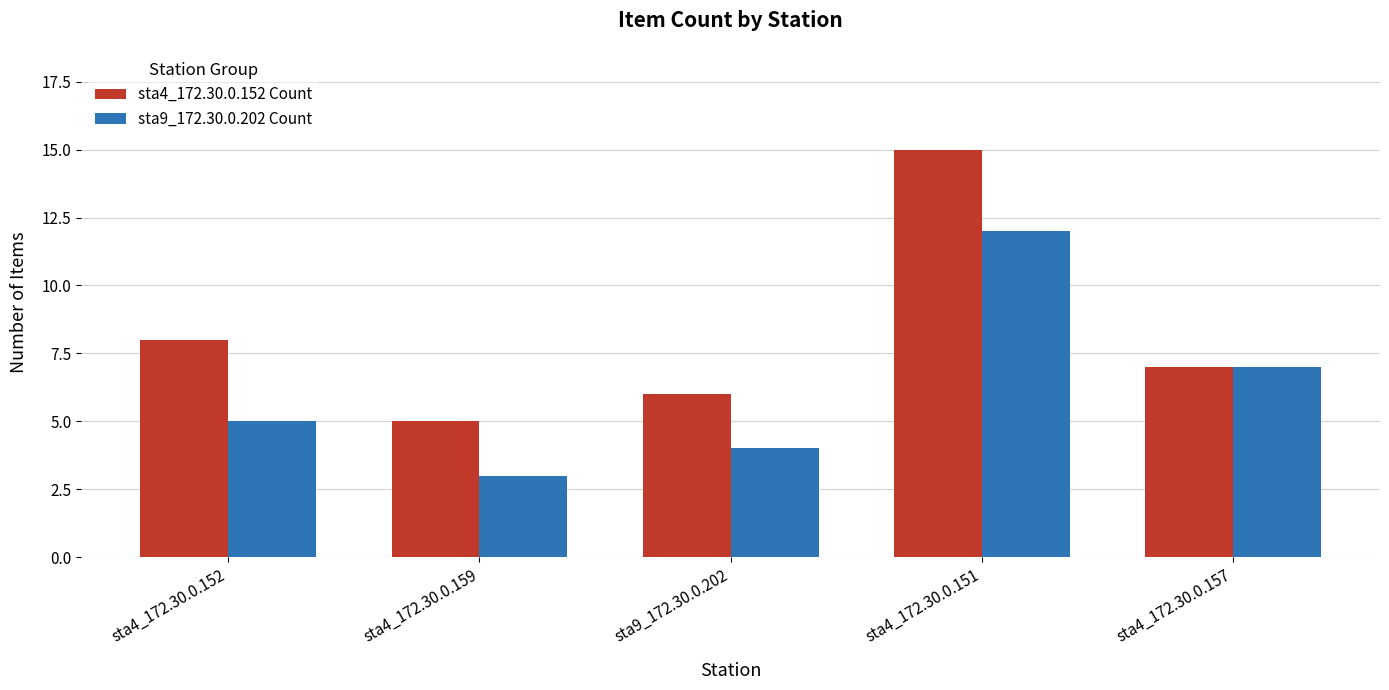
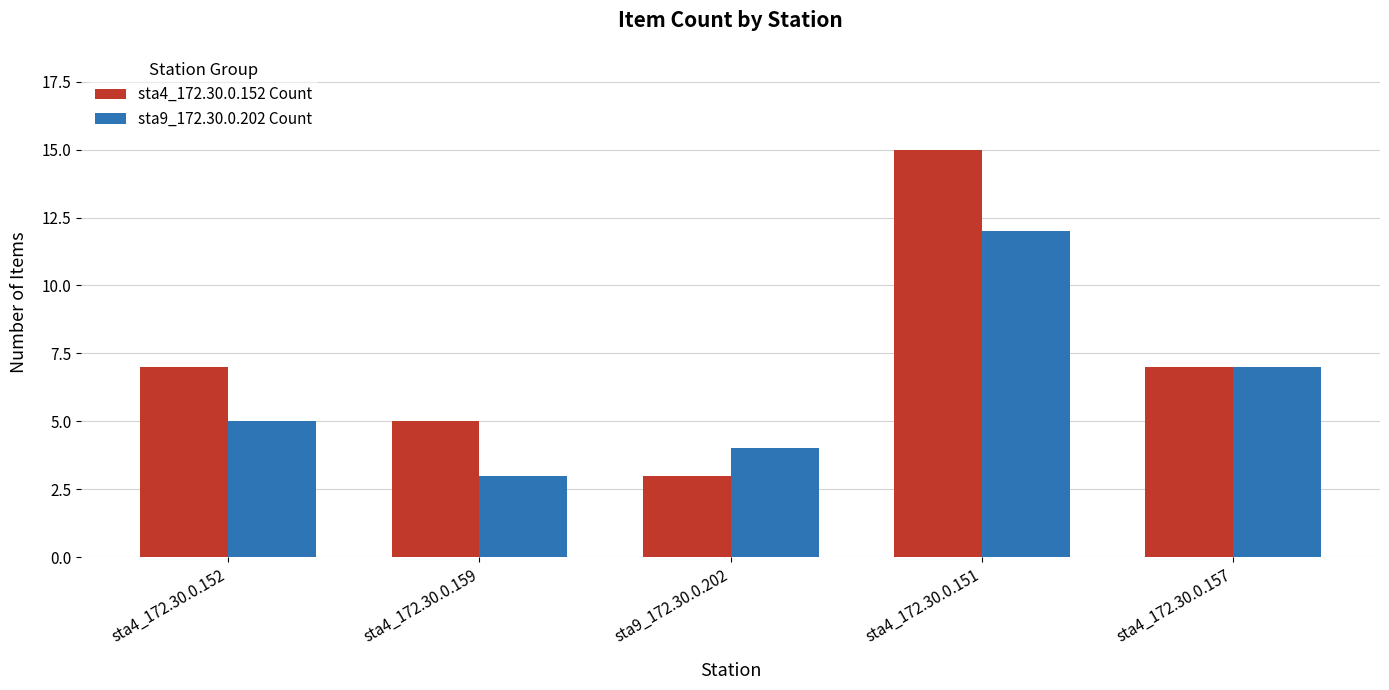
sta4_172.30.0.152 Count, sta4_172.30.0.152: 8 -> 7
sta4_172.30.0.152 Count, sta9_172.30.0.202: 6 -> 3
